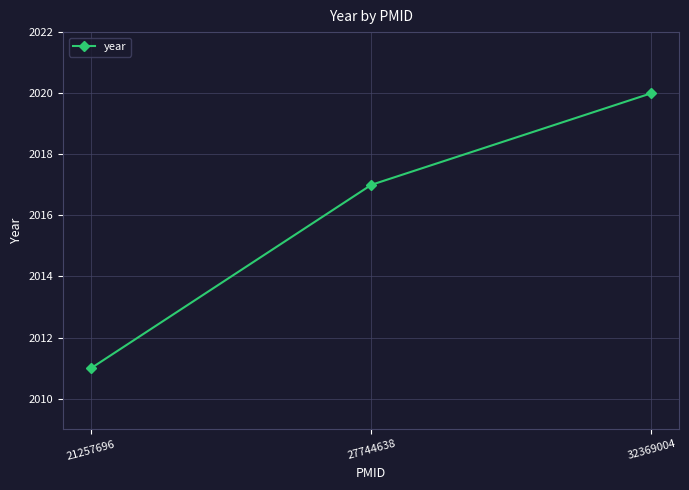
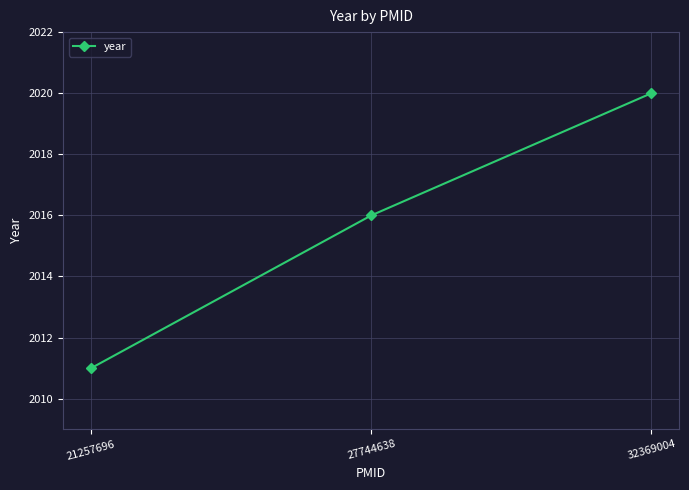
27744638: 2017 -> 2016
